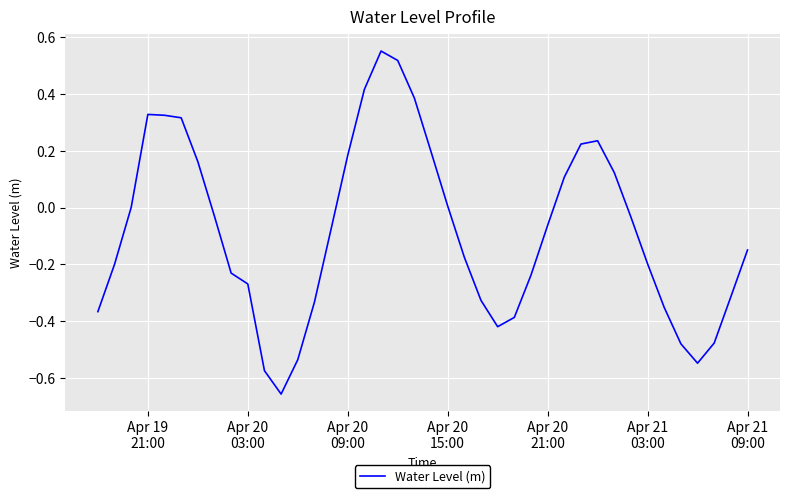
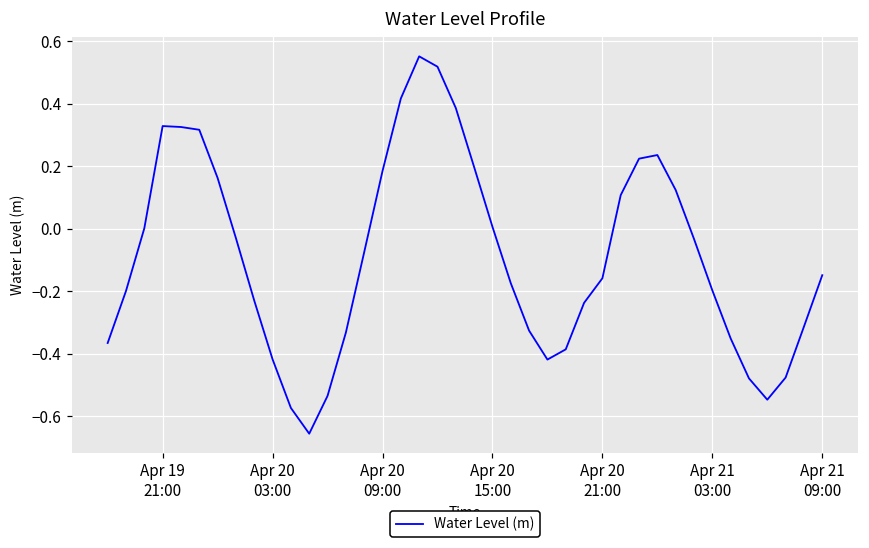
Apr 20 03:00: -0.27 -> -0.42
Apr 20 21:00: -0.06 -> -0.16
